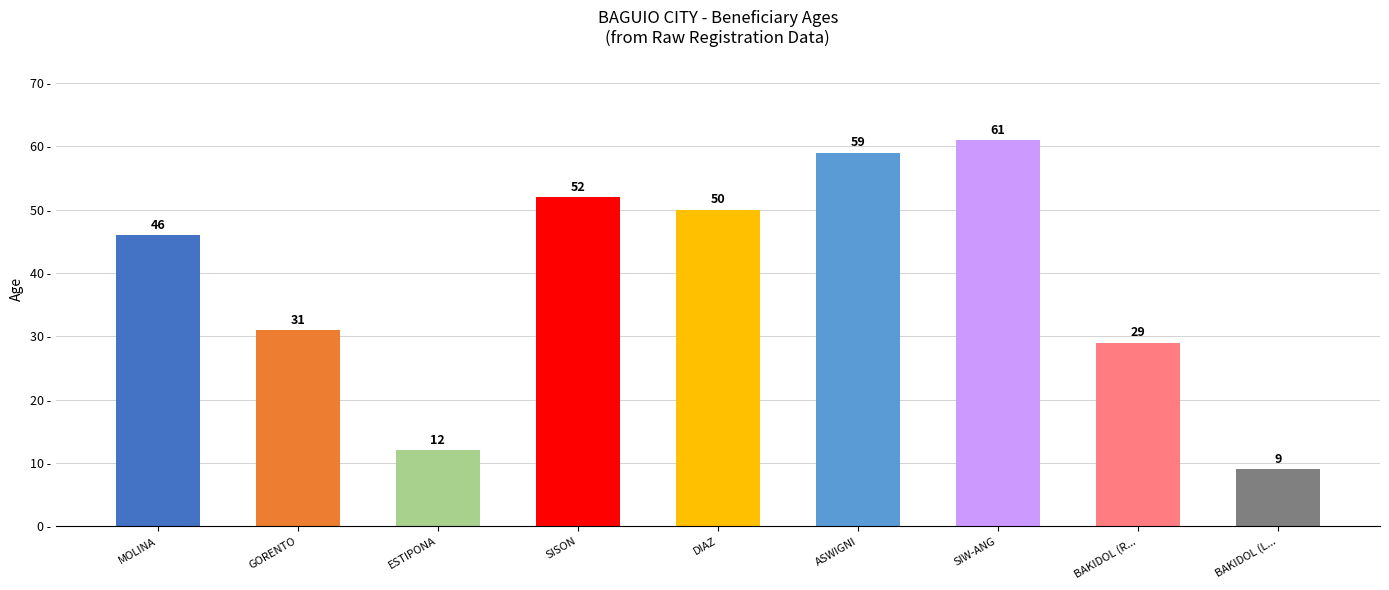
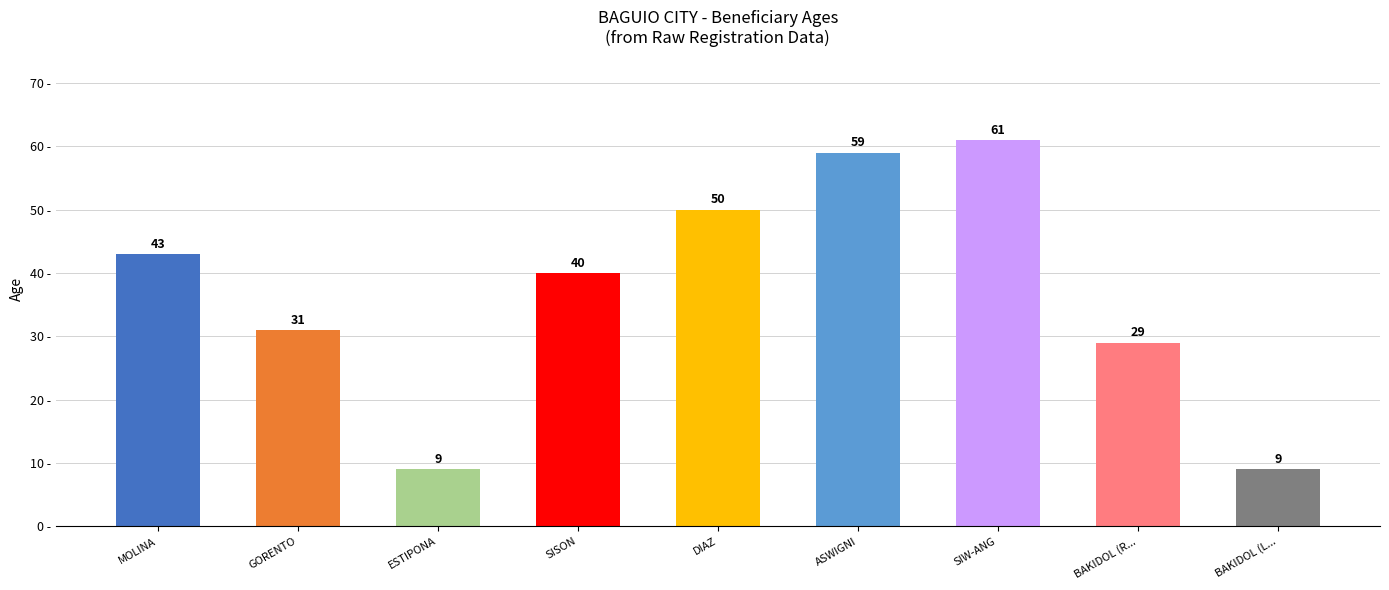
MOLINA: 46 -> 43
ESTIPONA: 12 -> 9
SISON: 52 -> 40
